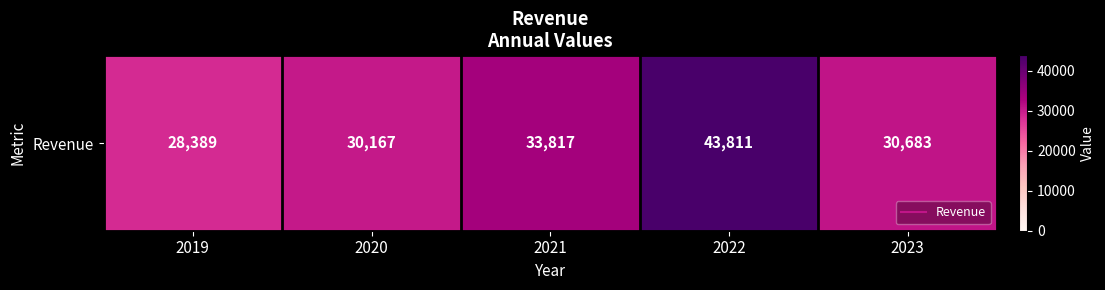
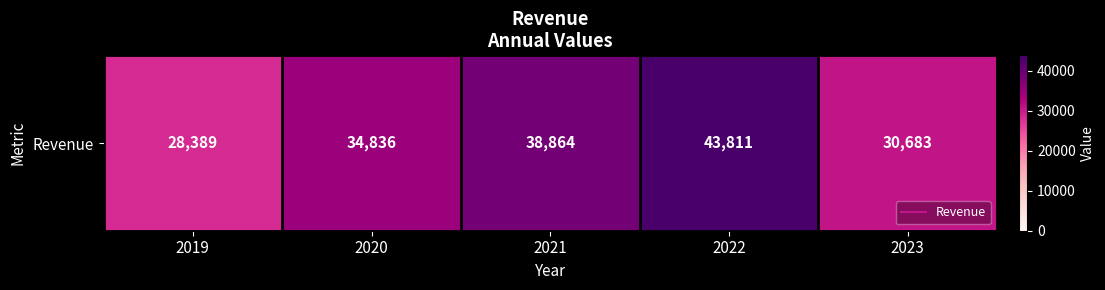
Revenue, 2020: 30,167 -> 34,836
Revenue, 2021: 33,817 -> 38,864
